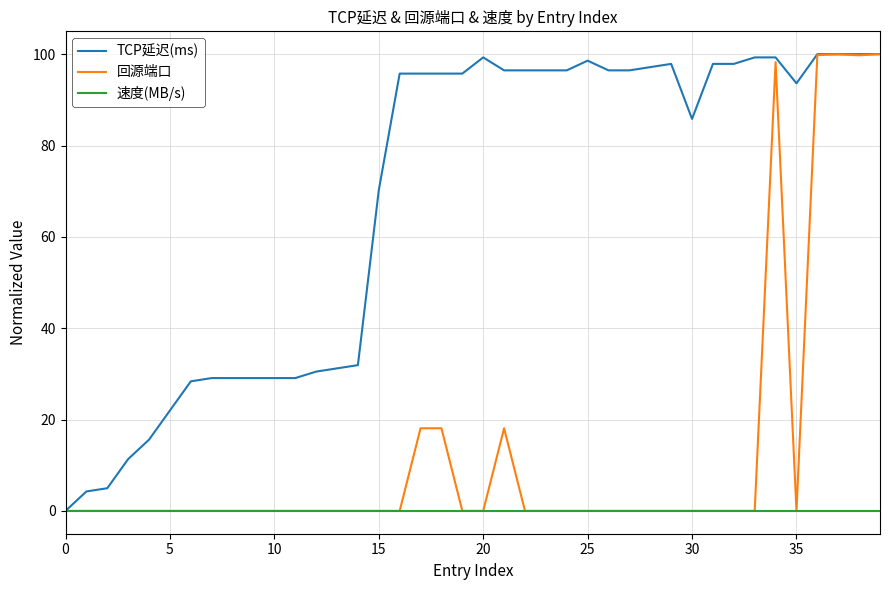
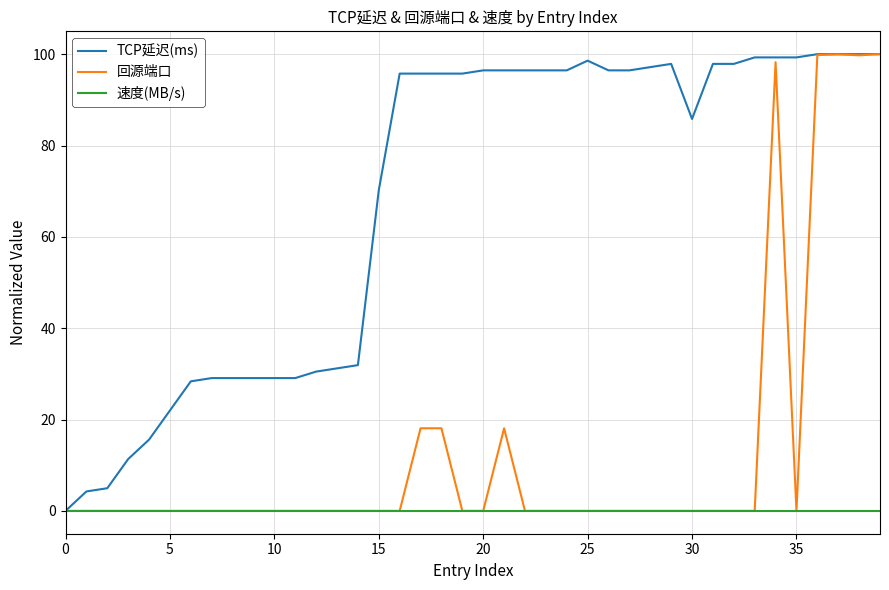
TCP延迟(ms), 20: 99 -> 96
TCP延迟(ms), 35: 94 -> 99
